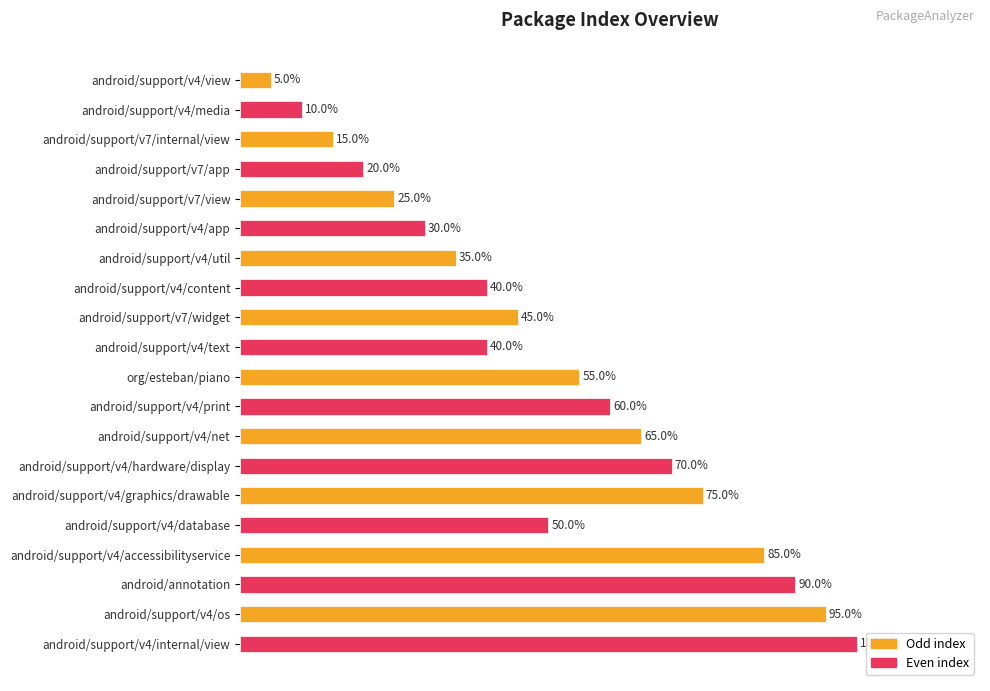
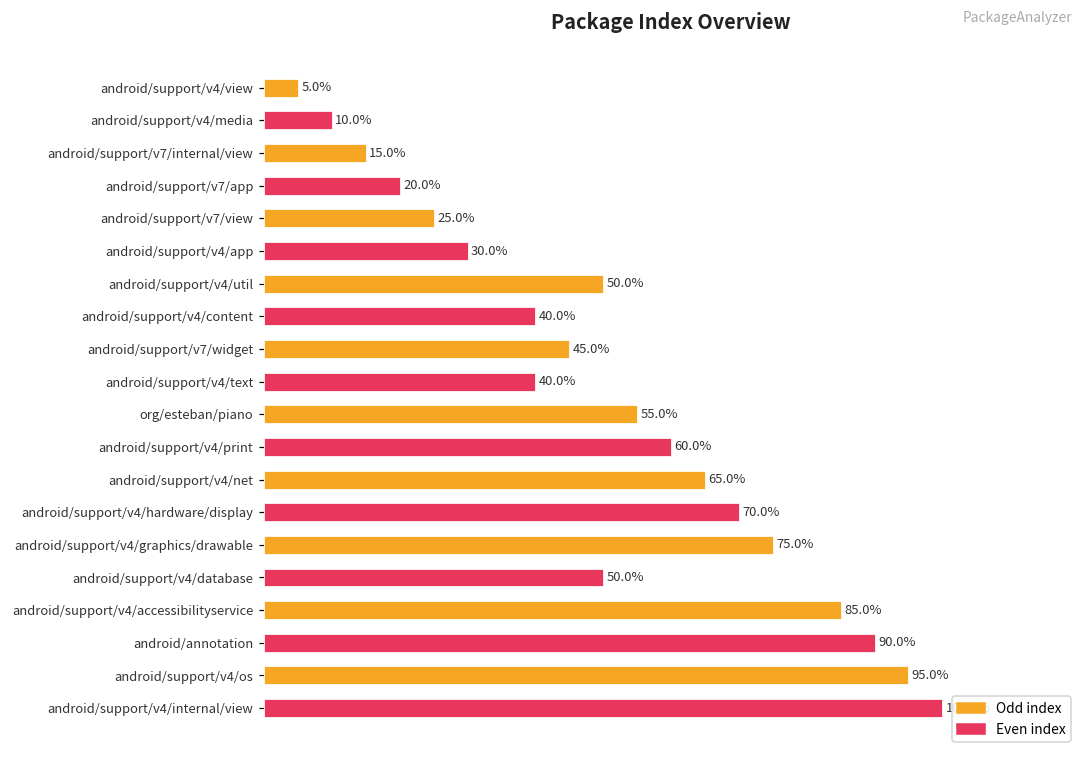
android/support/v4/util: 35.0% -> 50.0%
